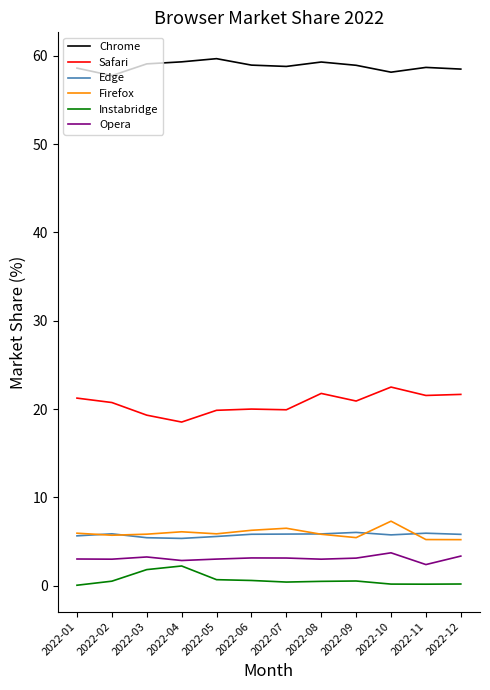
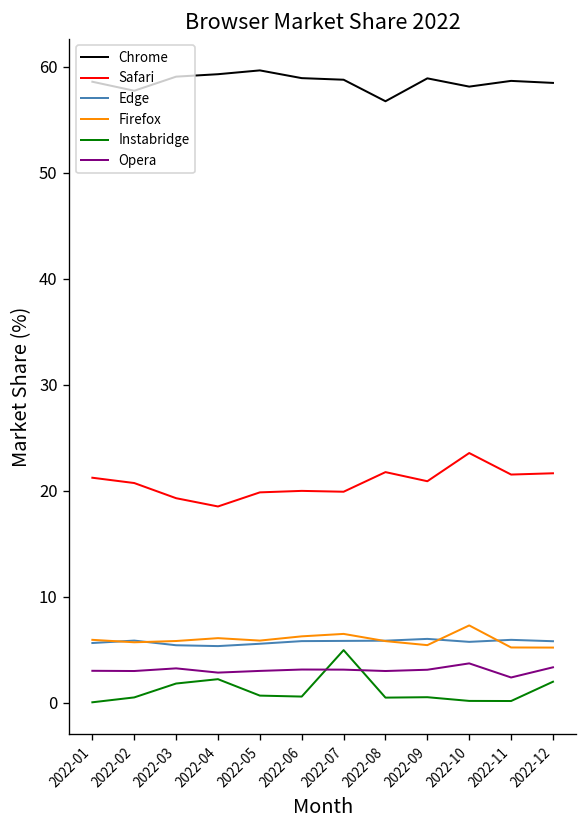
Instabridge, 2022-07: 0 -> 5
Chrome, 2022-08: 59 -> 57
Safari, 2022-10: 22 -> 24
Instabridge, 2022-12: 0 -> 2
